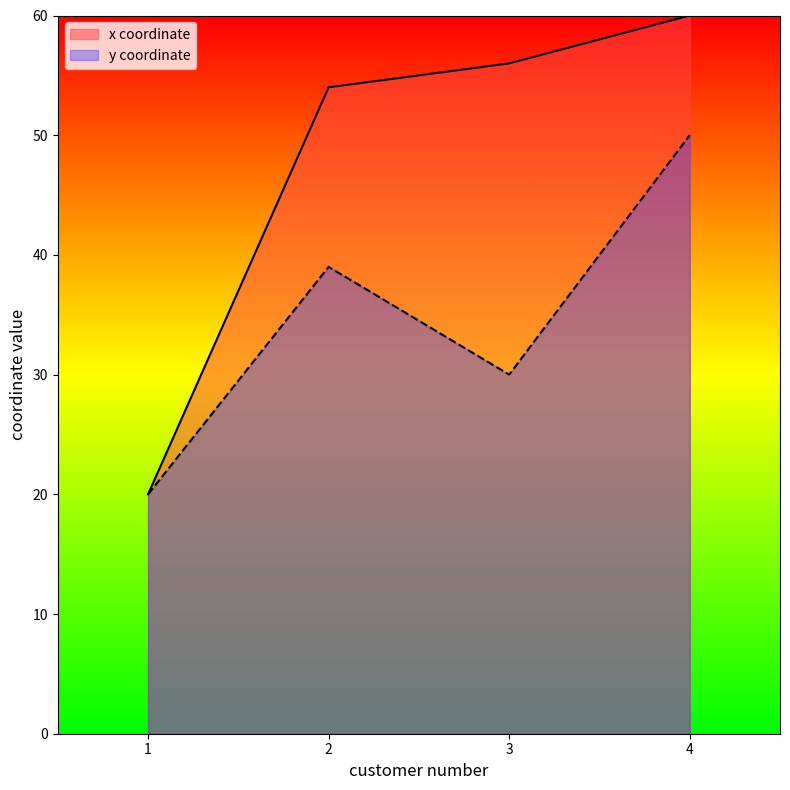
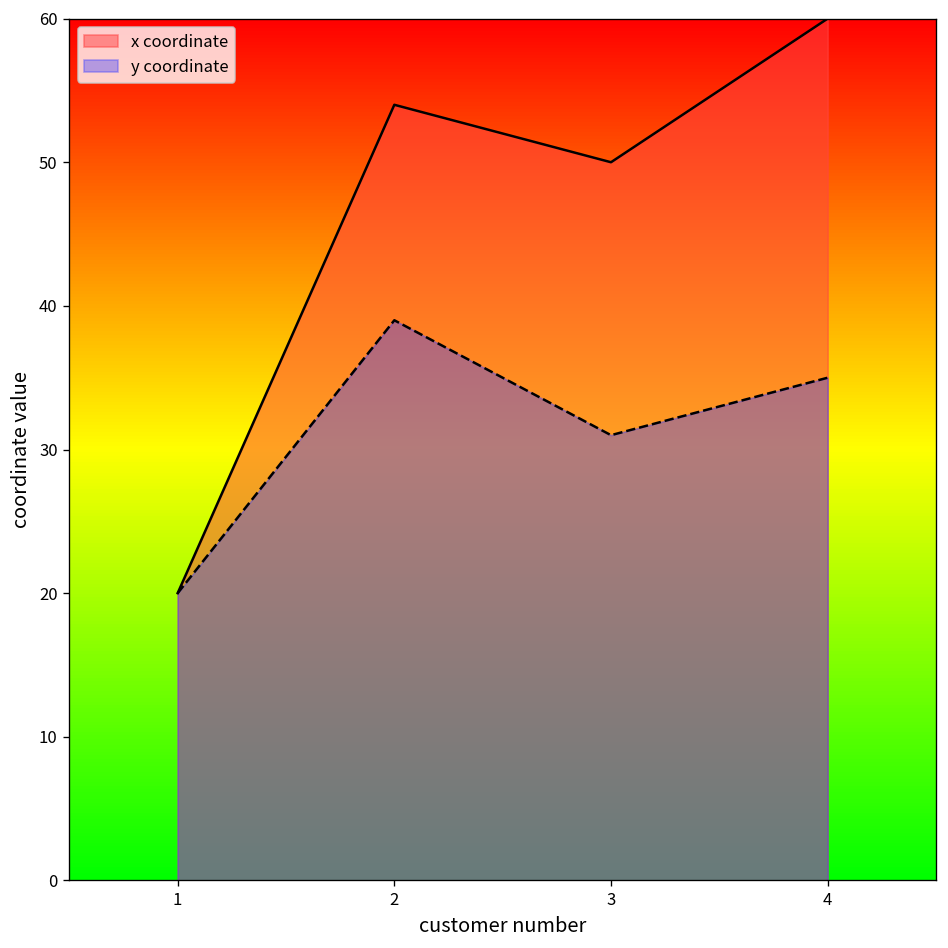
x coordinate, 3: 56 -> 50
y coordinate, 3: 30 -> 31
y coordinate, 4: 50 -> 35
